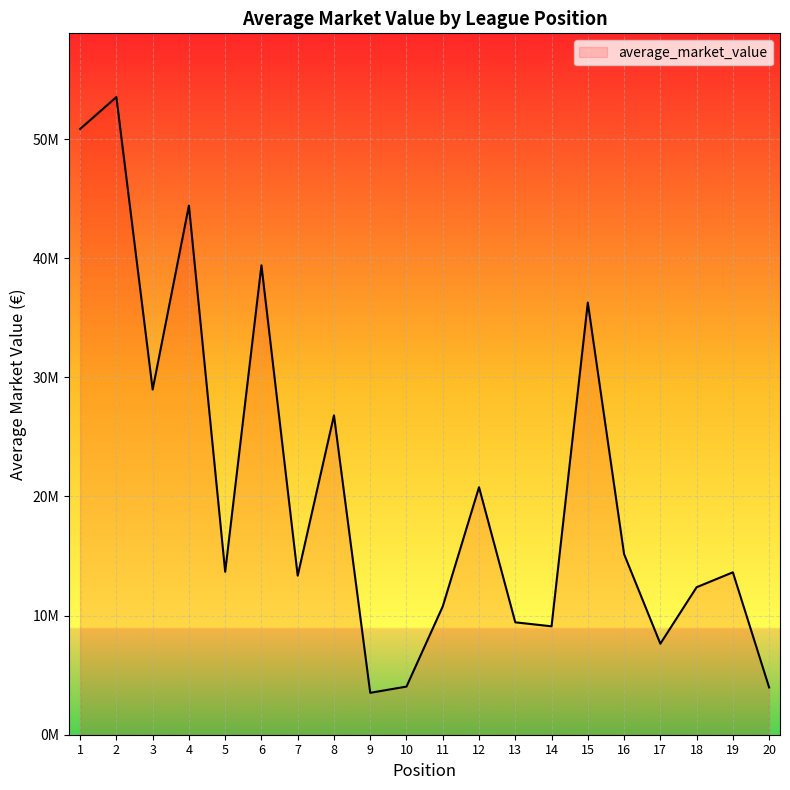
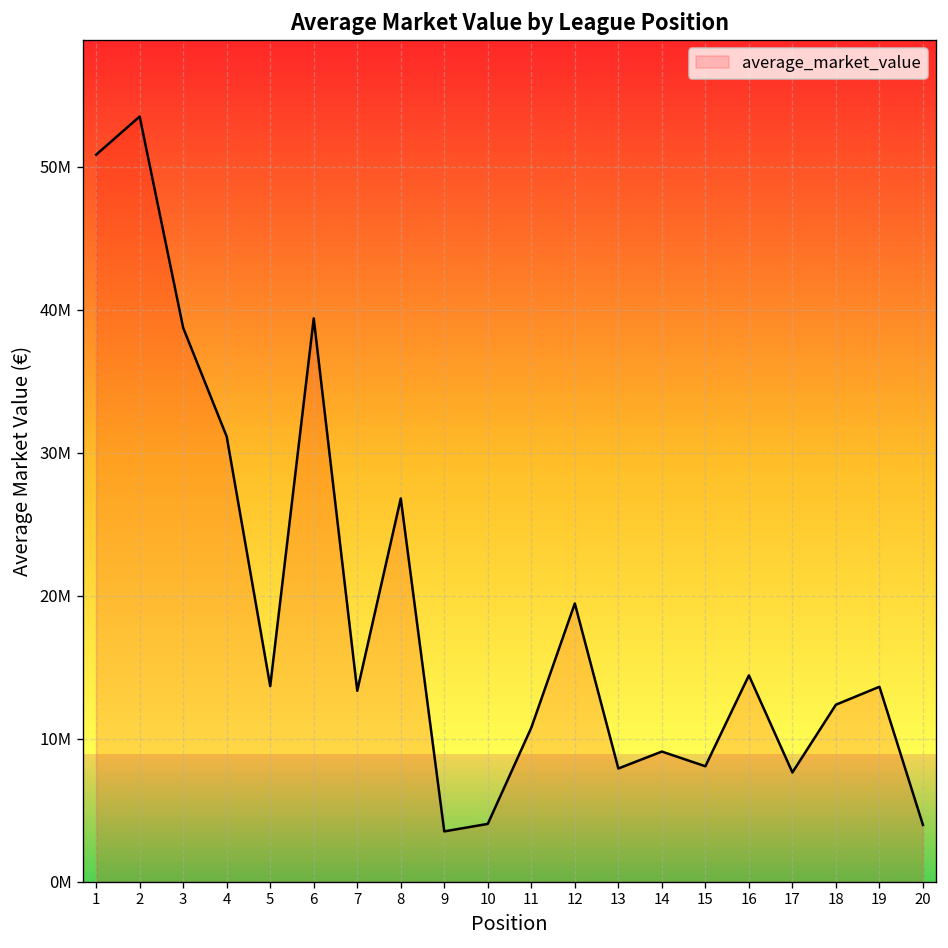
3: 29000000 -> 38700000
4: 44400000 -> 31100000
12: 20800000 -> 19500000
13: 9400000 -> 7900000
15: 36300000 -> 8100000
16: 15200000 -> 14400000
